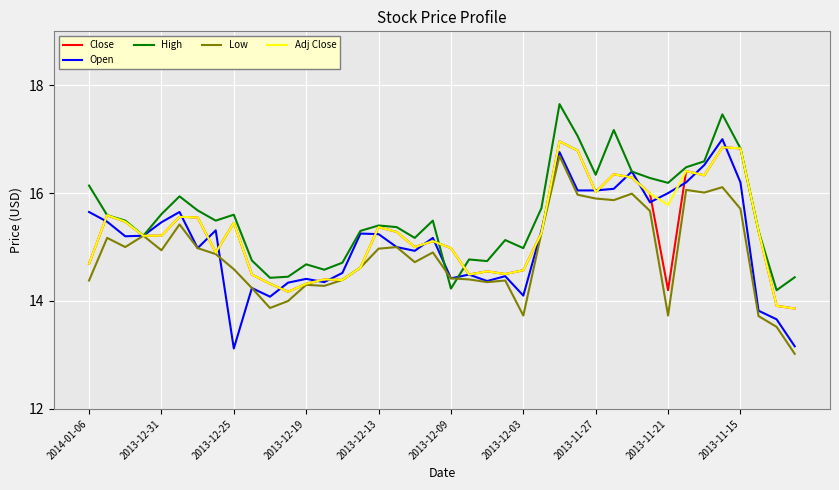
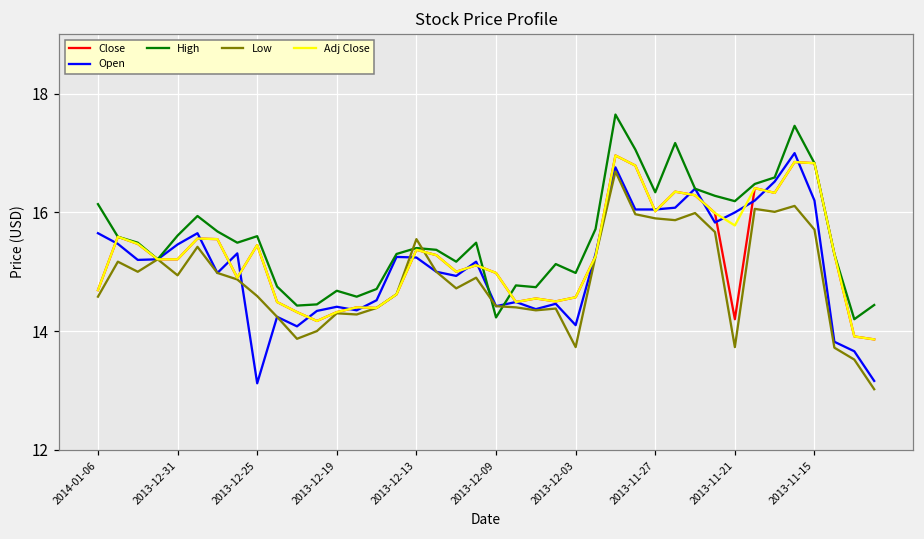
Low, 2014-01-06: 14.4 -> 14.6
Low, 2013-12-13: 15.0 -> 15.6
